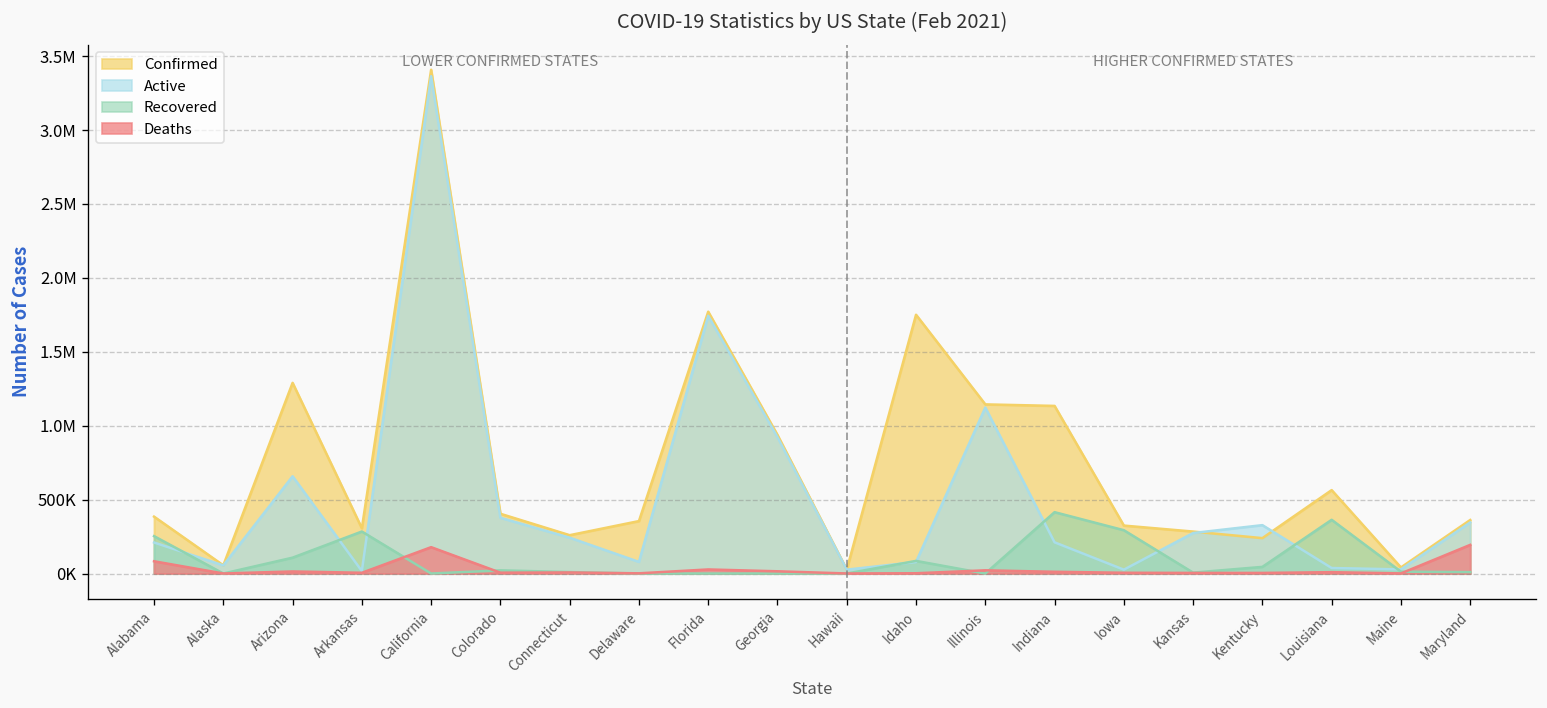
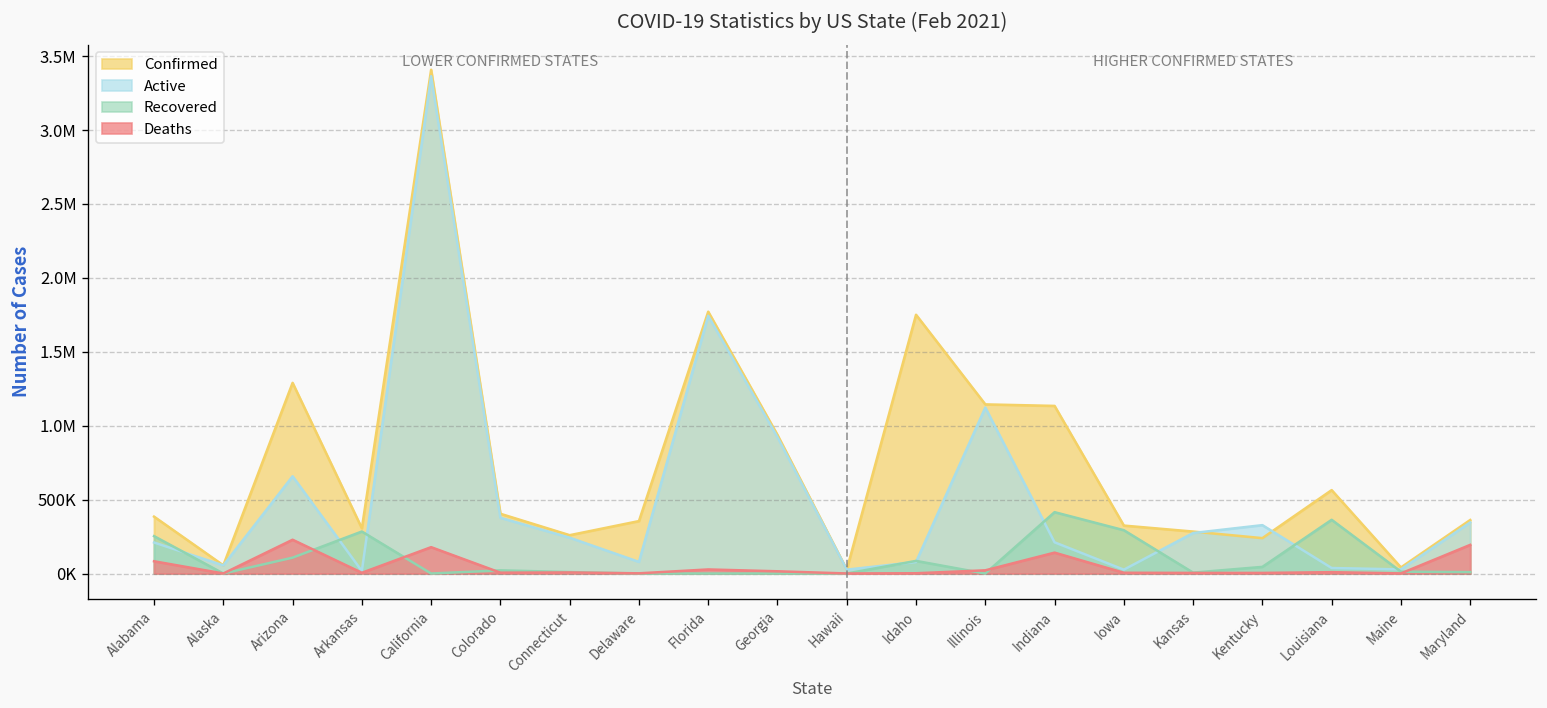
Deaths, Arizona: 10000 -> 230000
Deaths, Indiana: 10000 -> 140000
